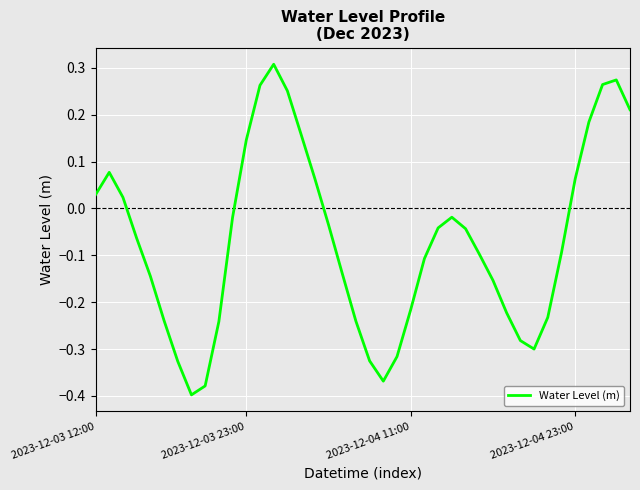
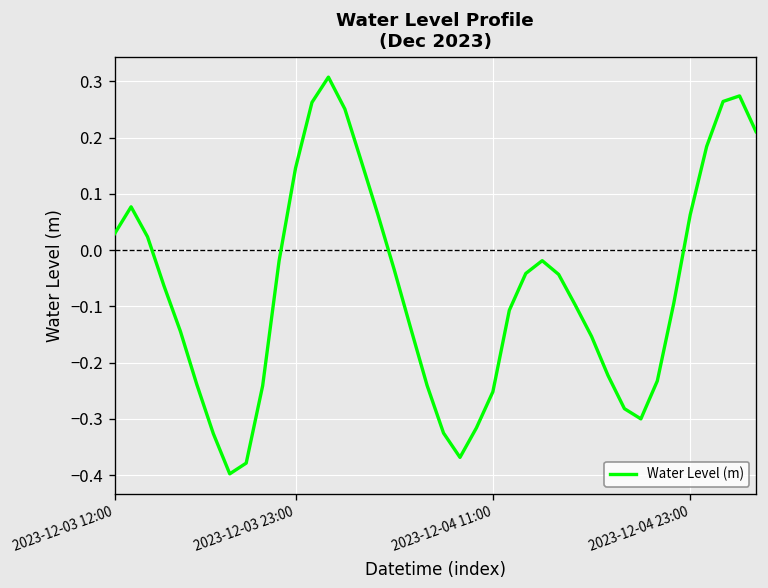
2023-12-04 11:00: -0.22 -> -0.25
